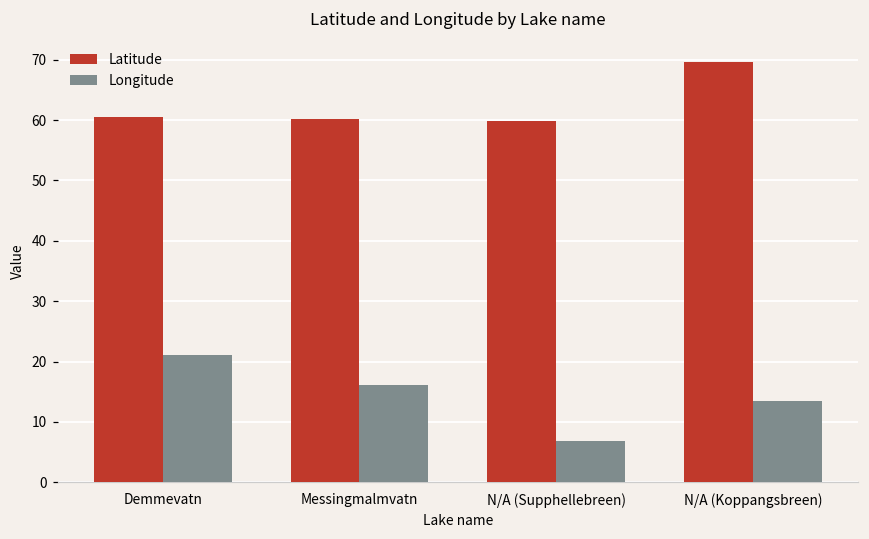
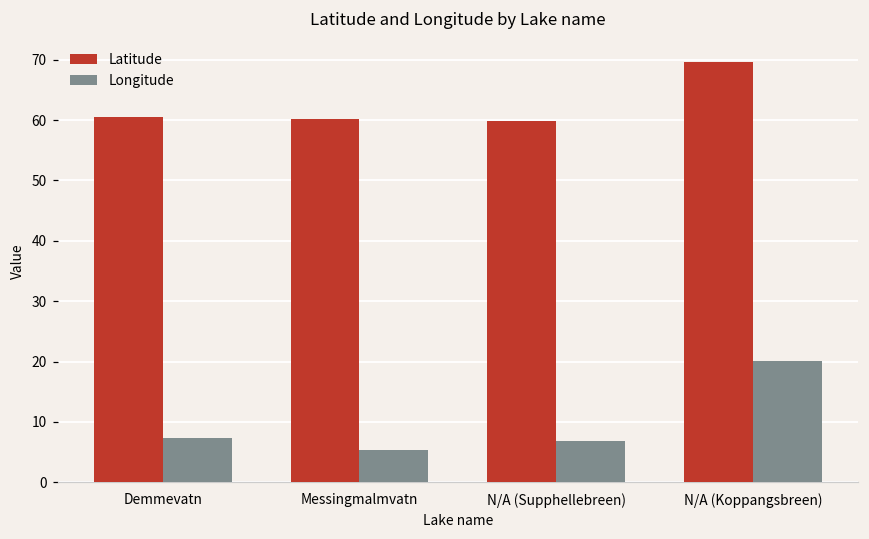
Longitude, Demmevatn: 21 -> 7
Longitude, Messingmalmvatn: 16 -> 5
Longitude, N/A (Koppangsbreen): 13 -> 20
